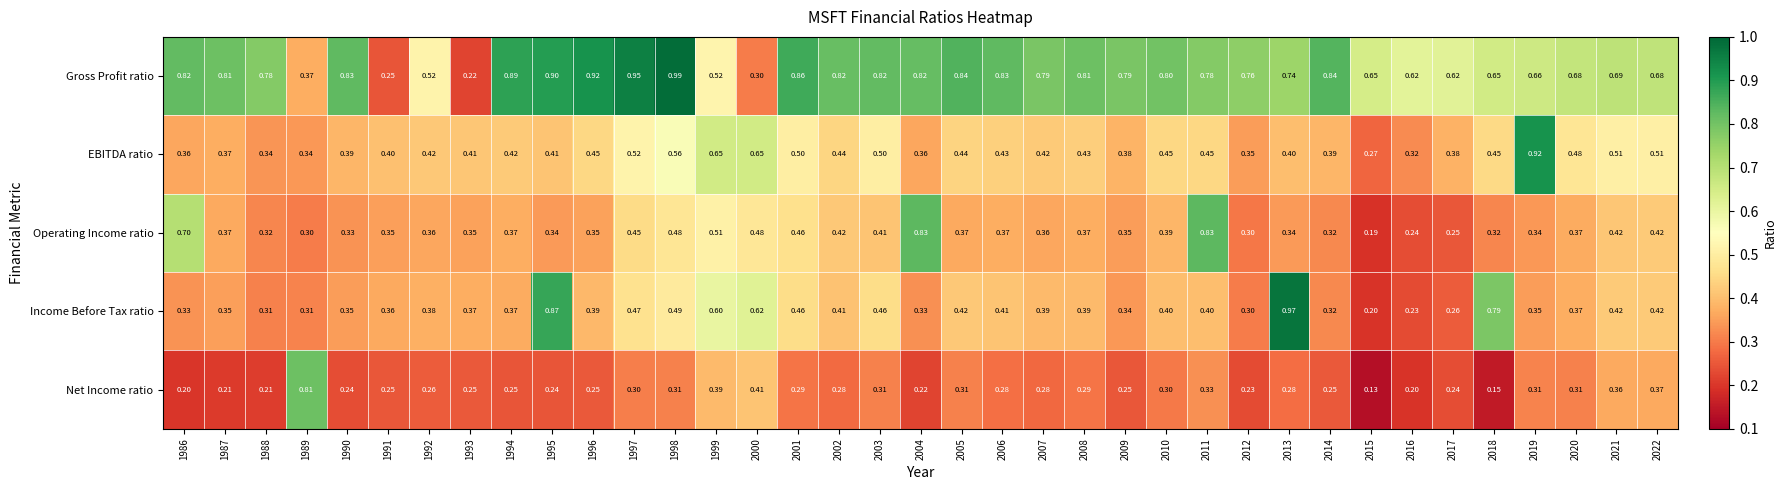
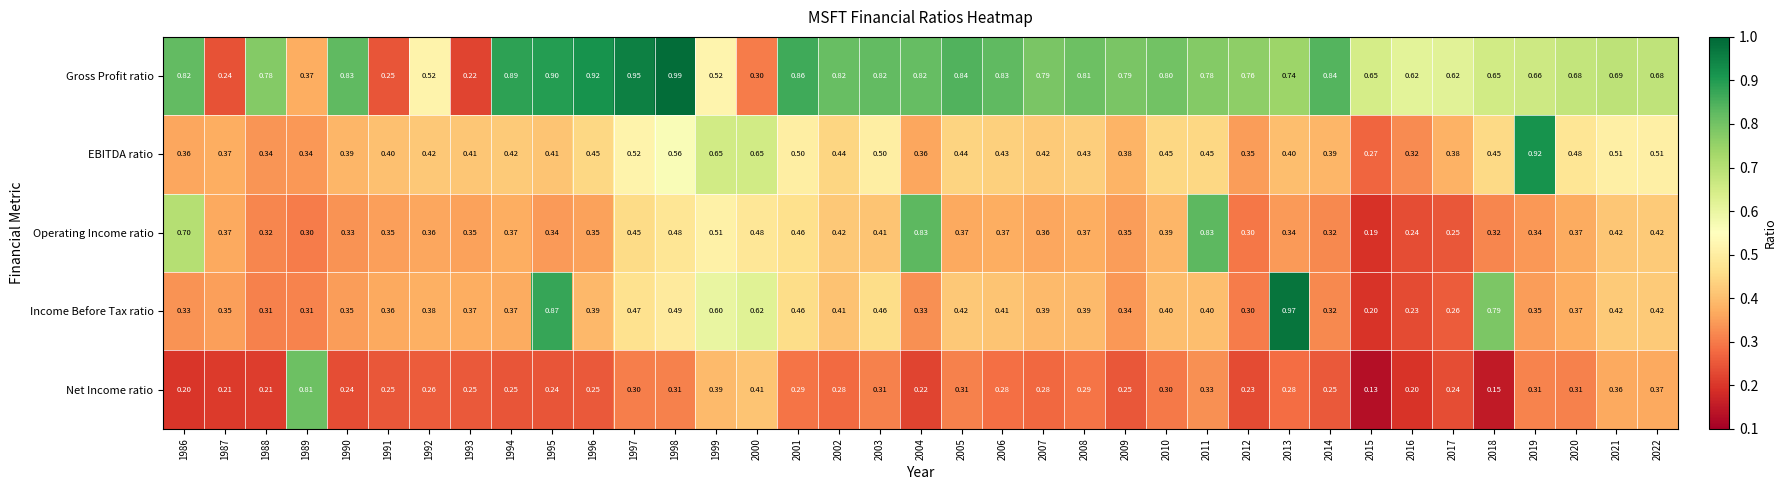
Gross Profit ratio, 1987: 0.81 -> 0.24
